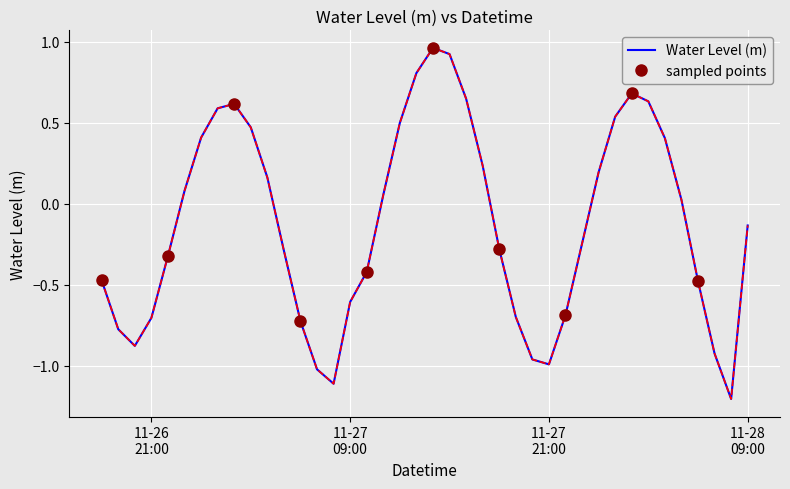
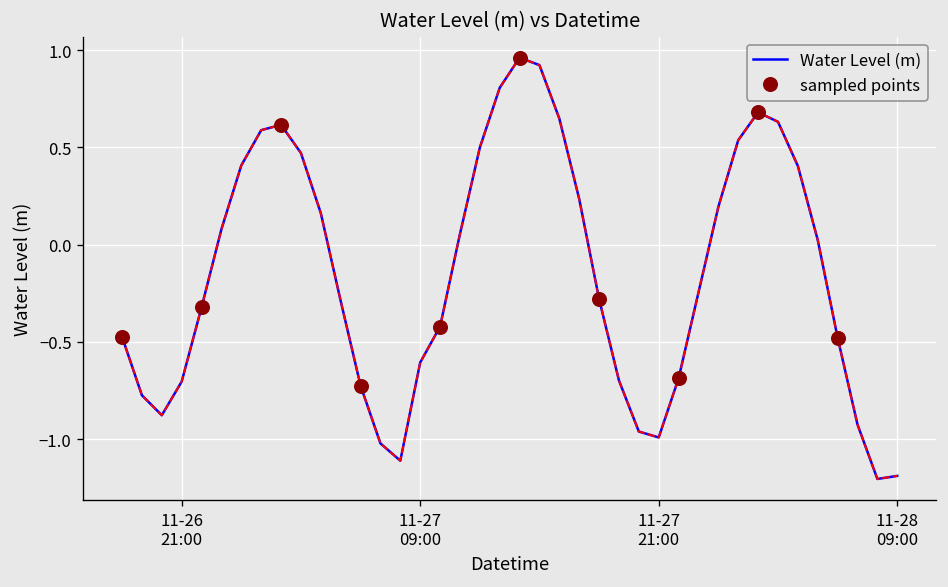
Water Level (m), 11-28 09:00: -0.13 -> -1.19
